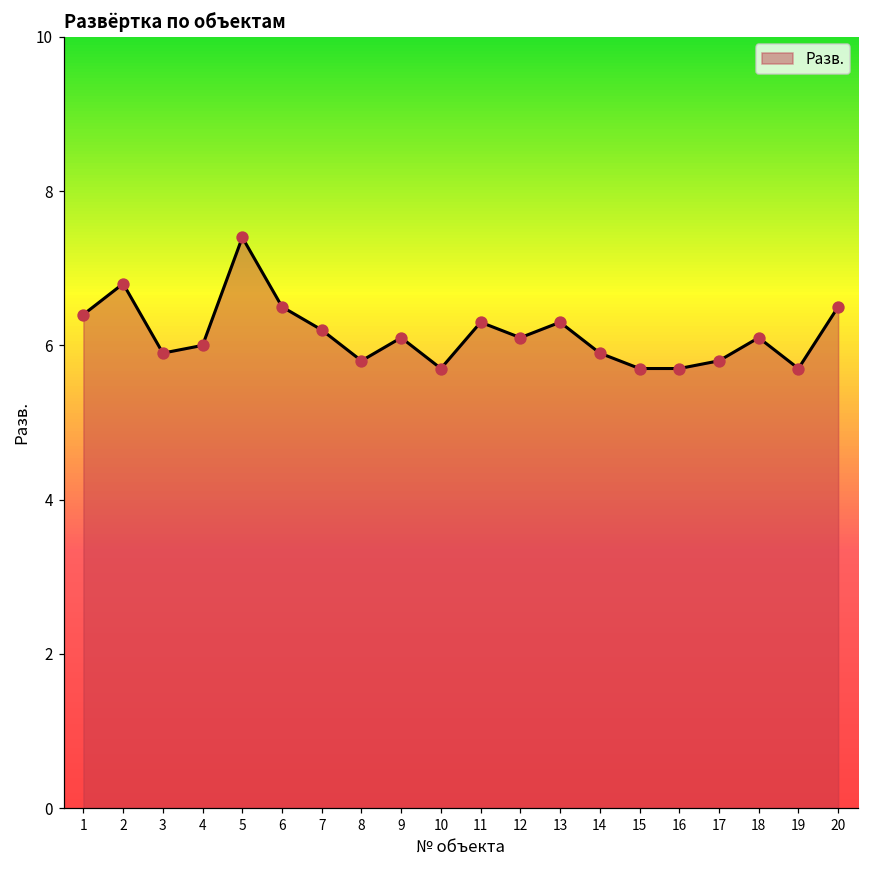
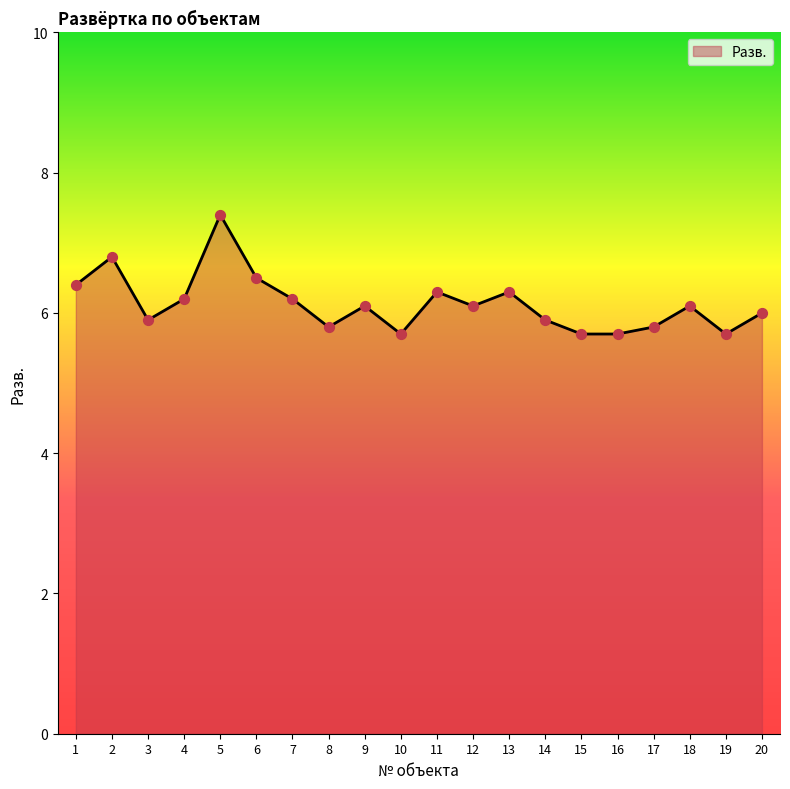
4: 6.0 -> 6.2
20: 6.5 -> 6.0
